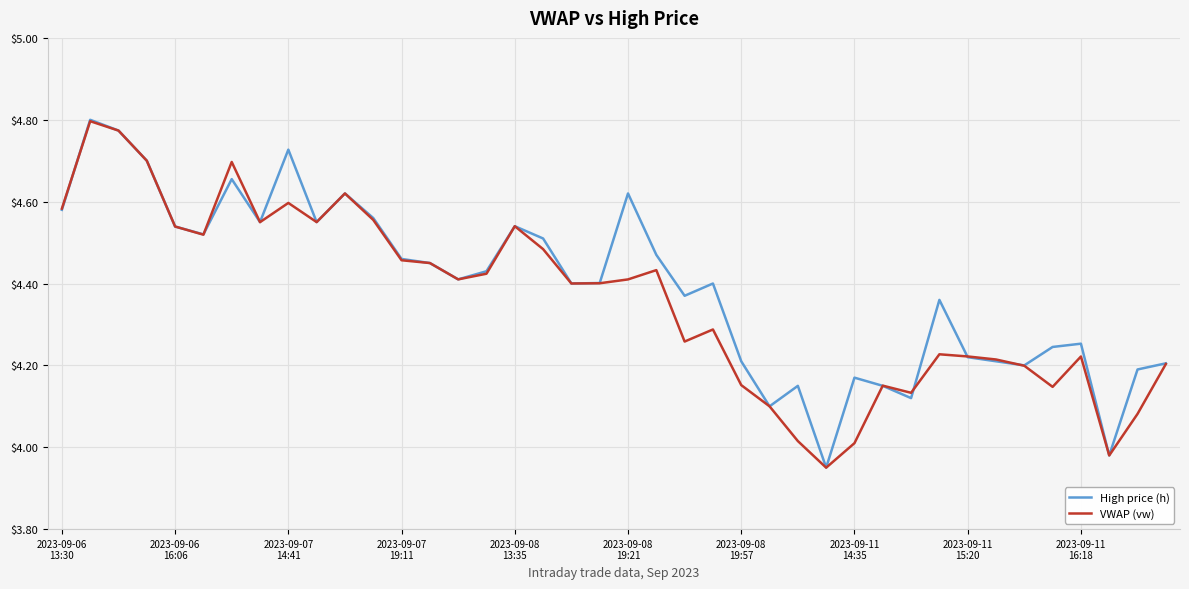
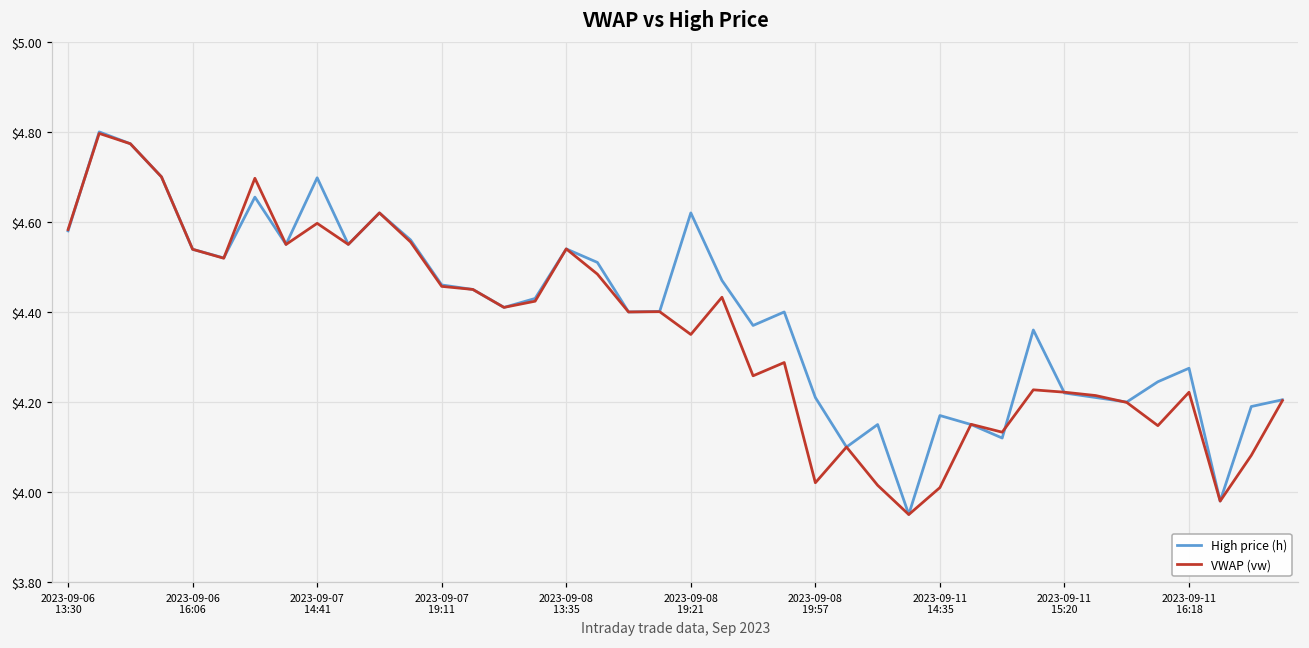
High price (h), 2023-09-07 14:41: $4.73 -> $4.70
VWAP (vw), 2023-09-08 19:21: $4.41 -> $4.35
VWAP (vw), 2023-09-08 19:57: $4.15 -> $4.02
High price (h), 2023-09-11 16:18: $4.25 -> $4.28
